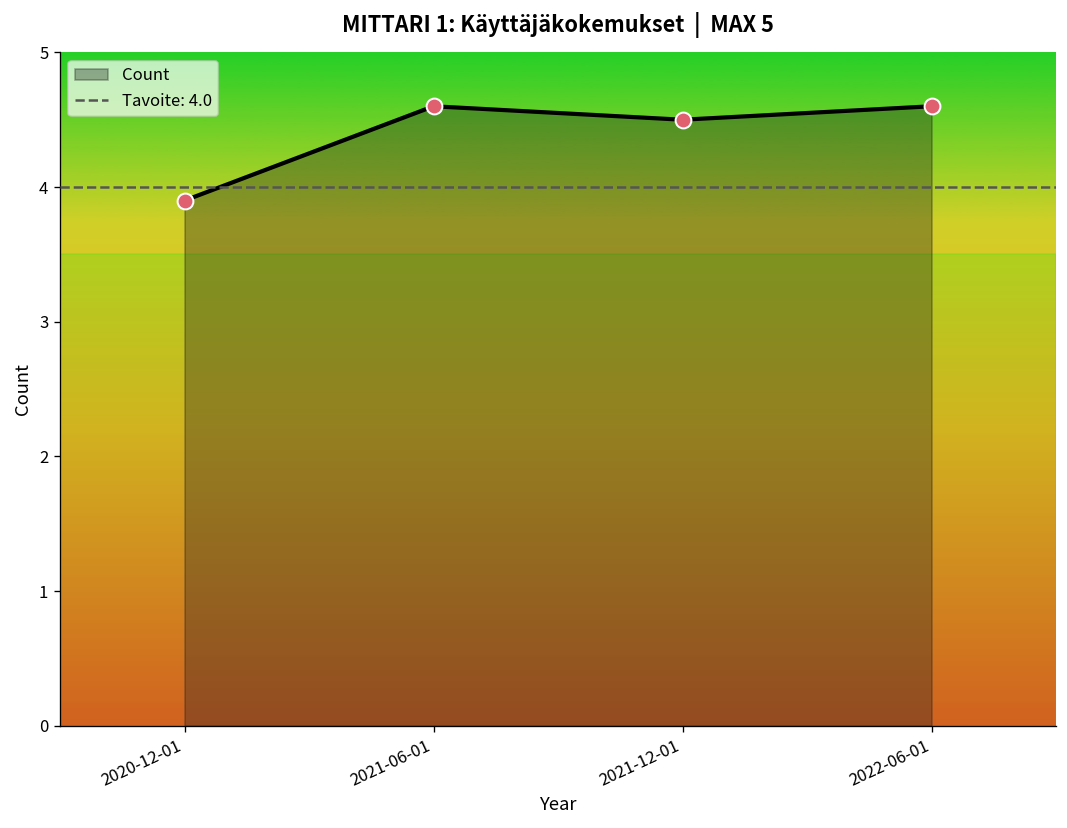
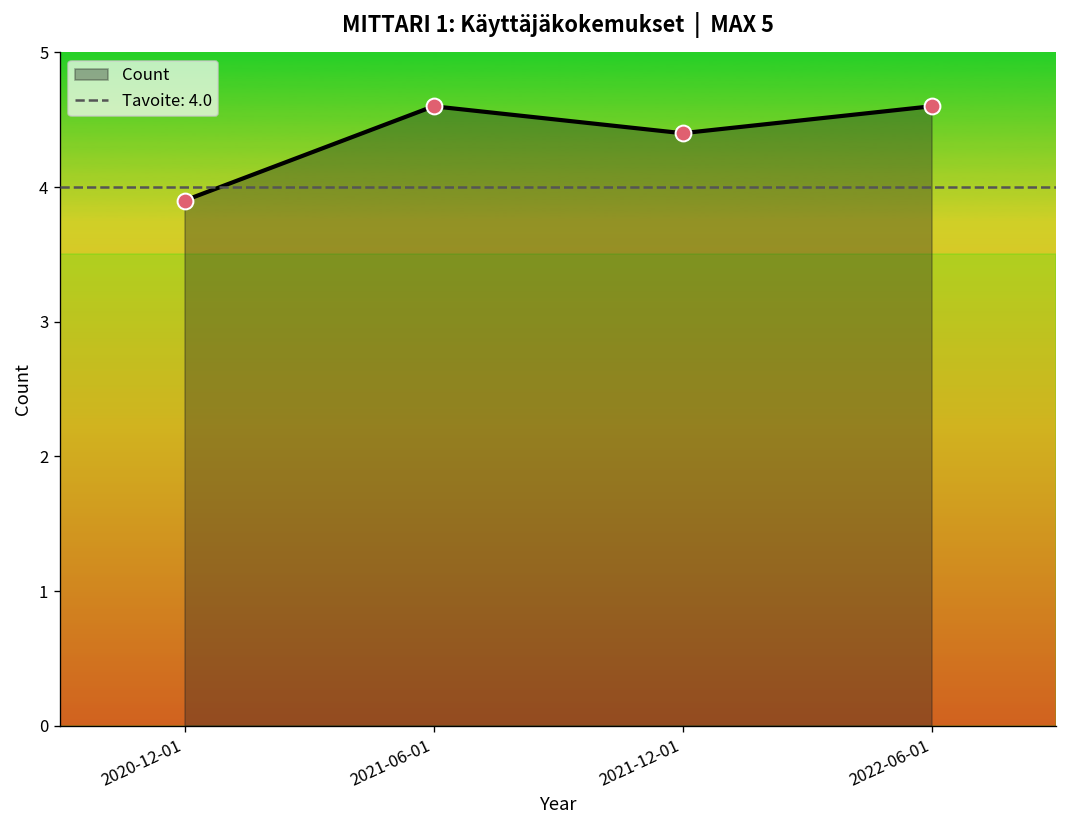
2021-12-01: 4.5 -> 4.4
